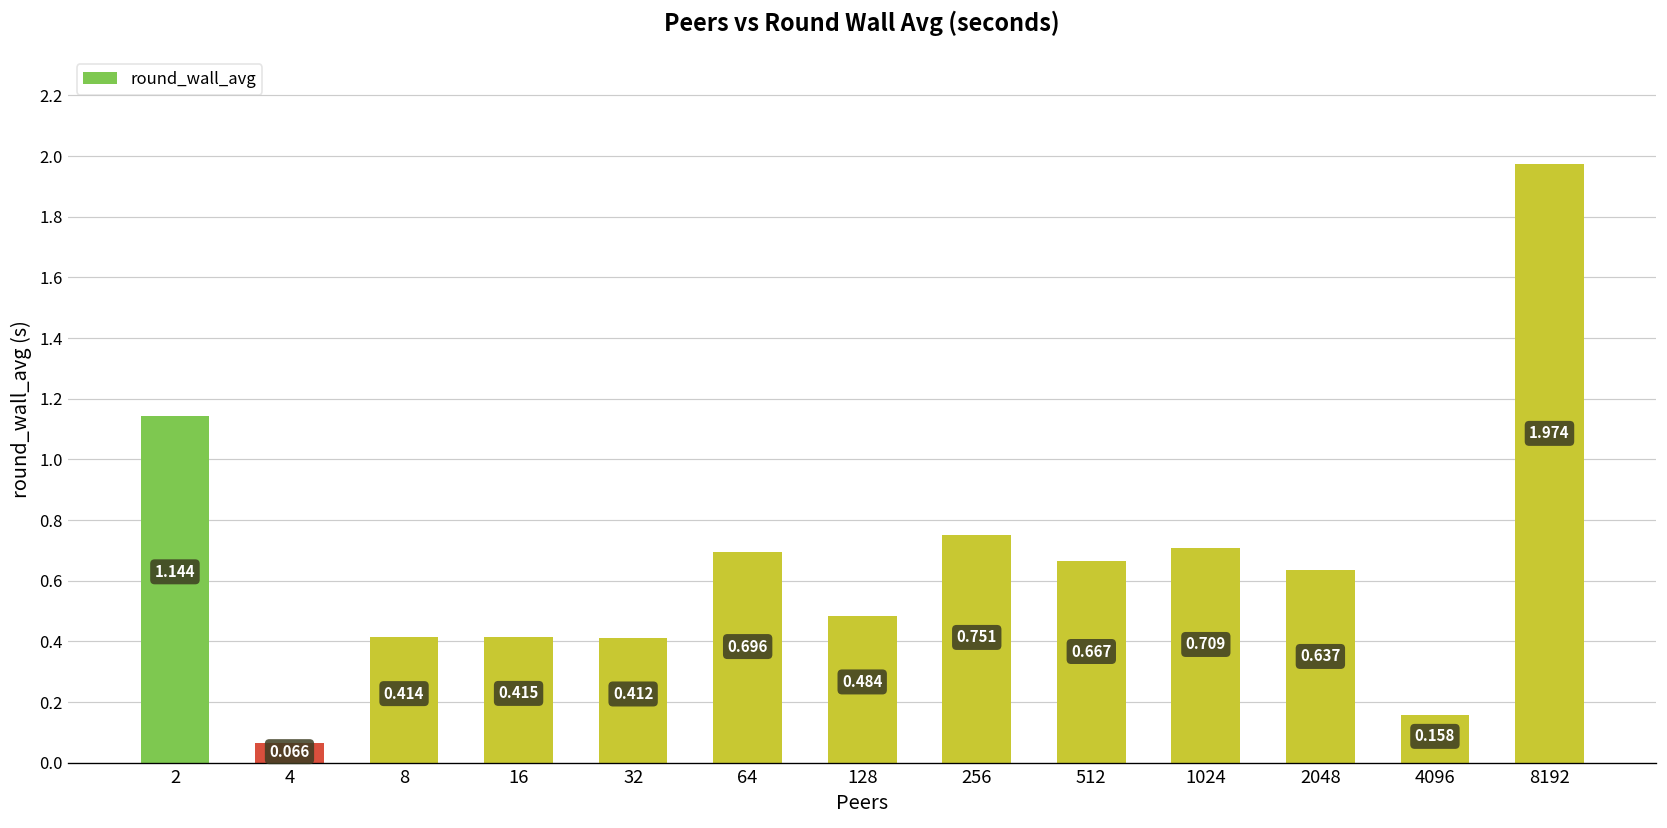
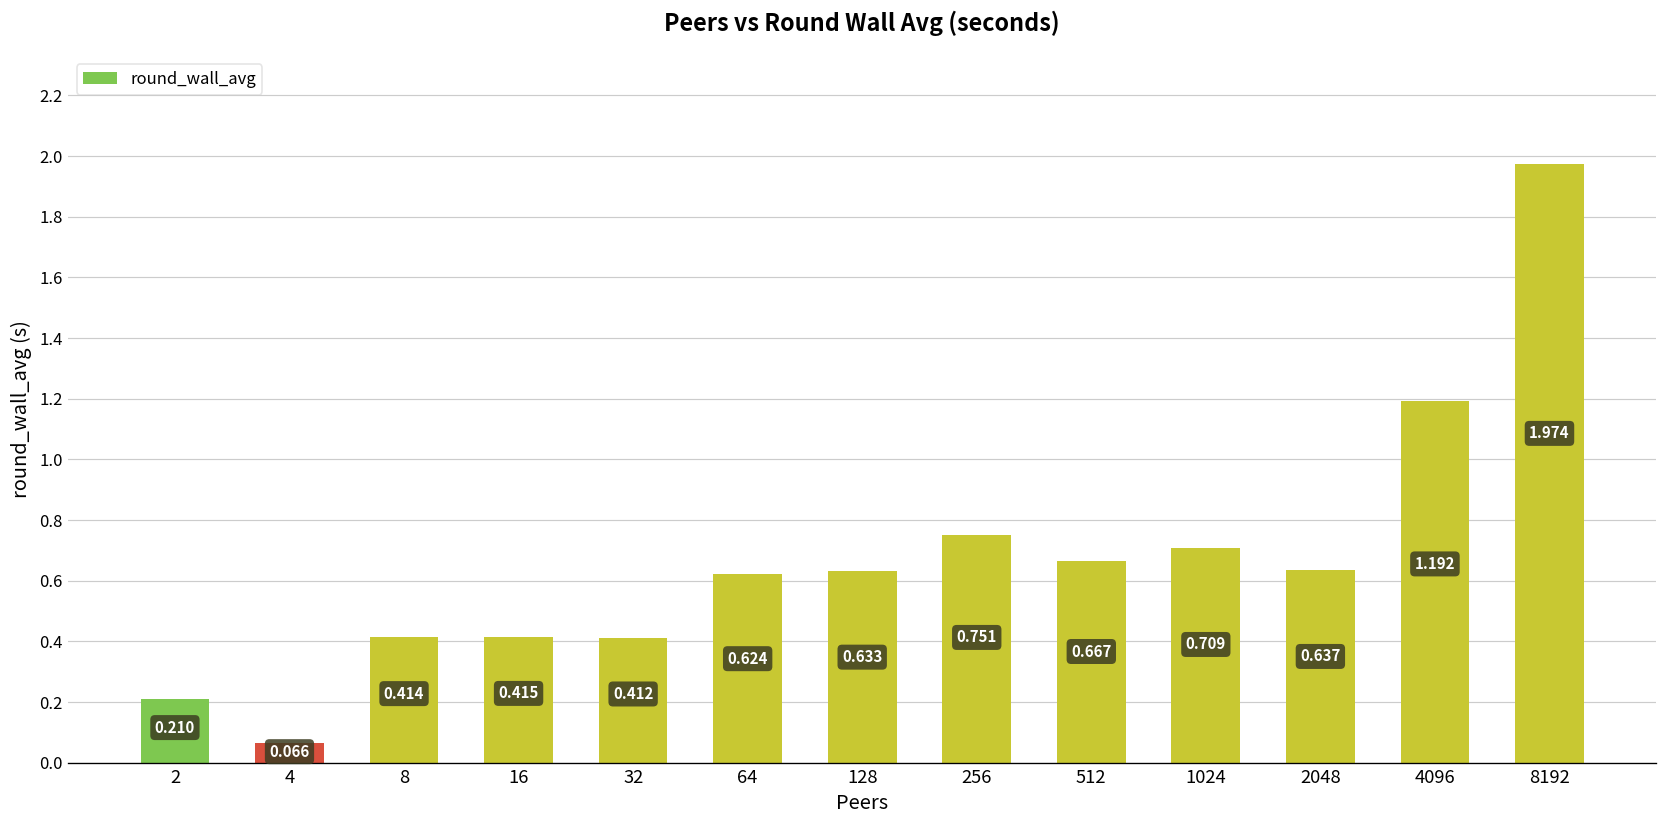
2: 1.144 -> 0.210
64: 0.696 -> 0.624
128: 0.484 -> 0.633
4096: 0.158 -> 1.192
